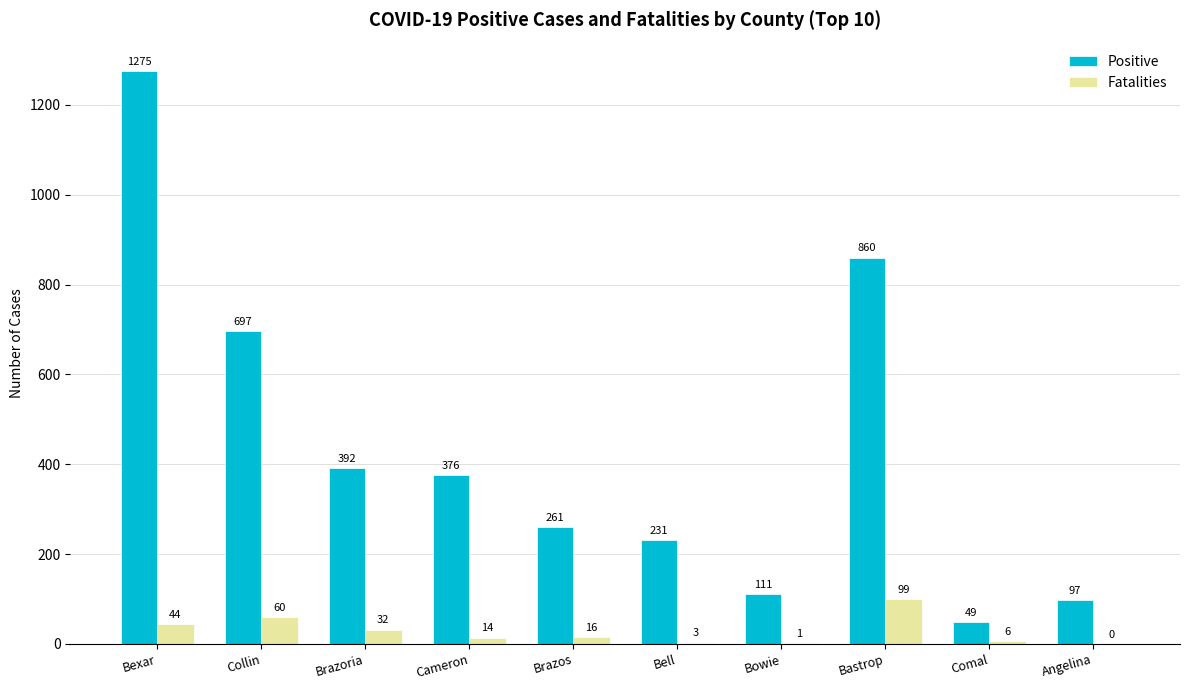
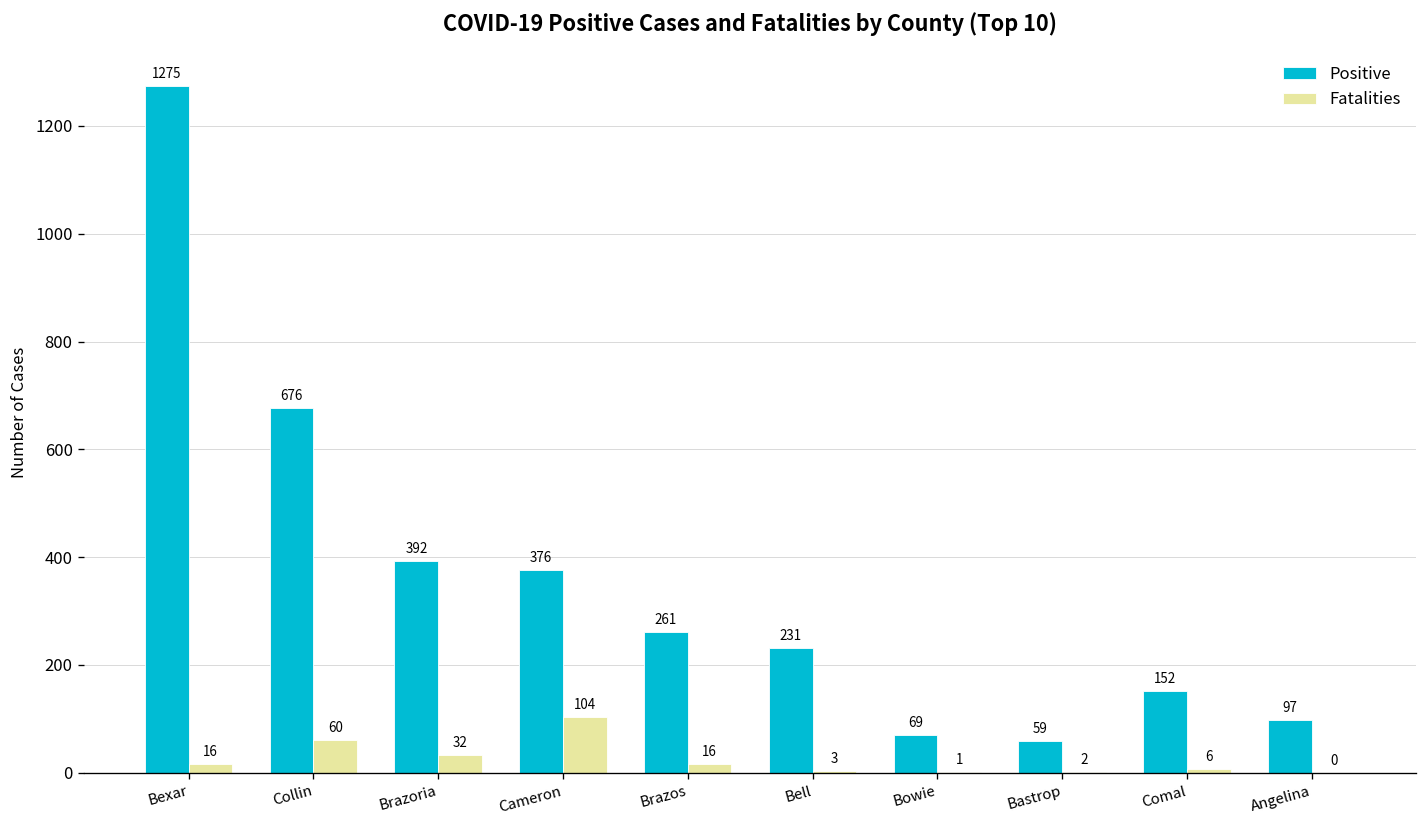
Fatalities, Bexar: 44 -> 16
Positive, Collin: 697 -> 676
Fatalities, Cameron: 14 -> 104
Positive, Bowie: 111 -> 69
Positive, Bastrop: 860 -> 59
Fatalities, Bastrop: 99 -> 2
Positive, Comal: 49 -> 152
